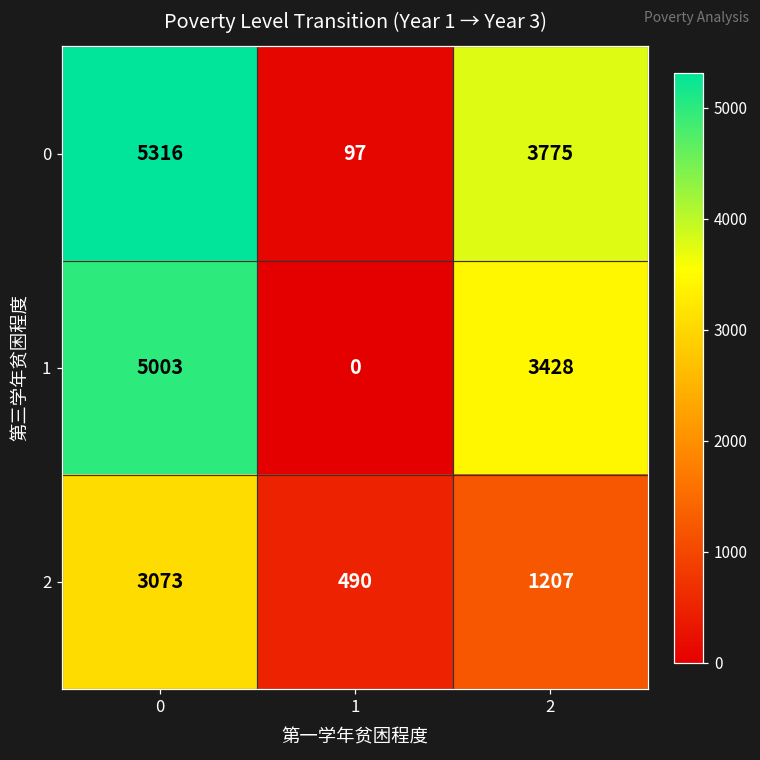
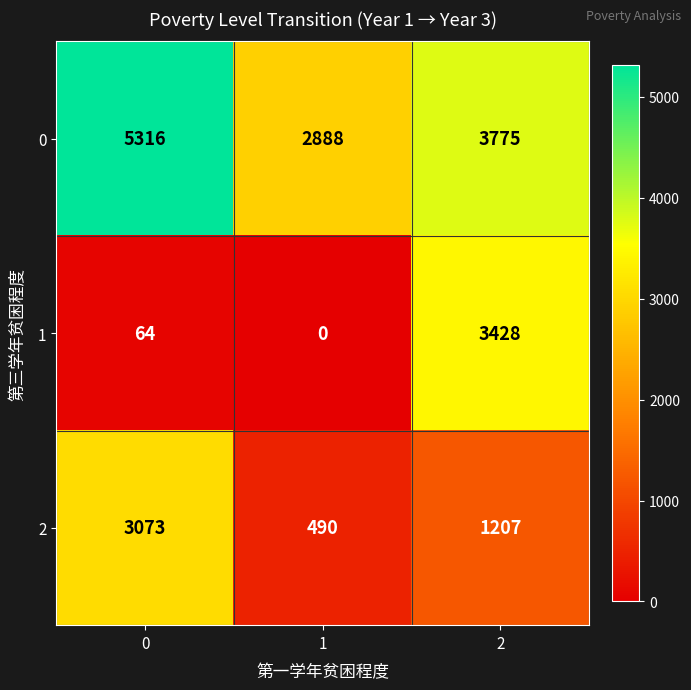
0, 1: 97 -> 2888
1, 0: 5003 -> 64
